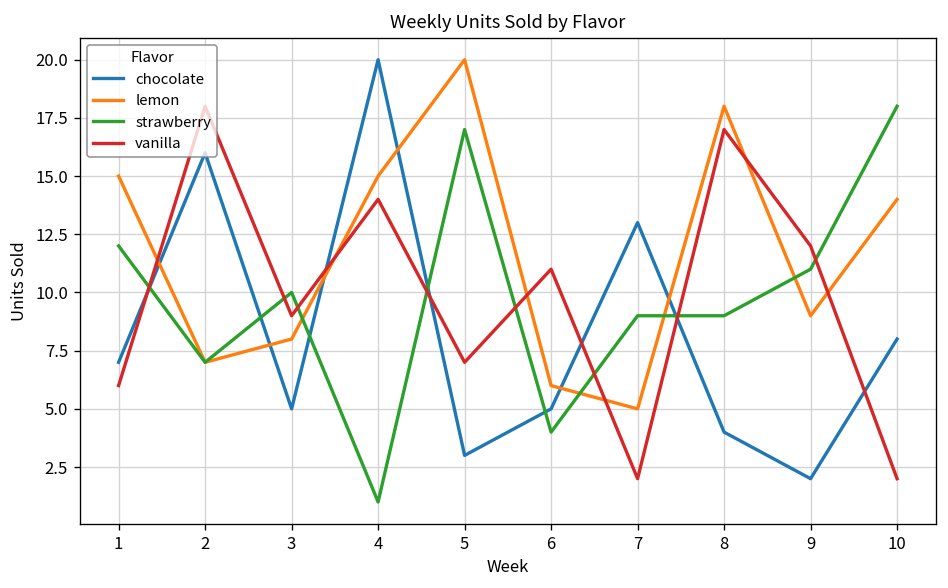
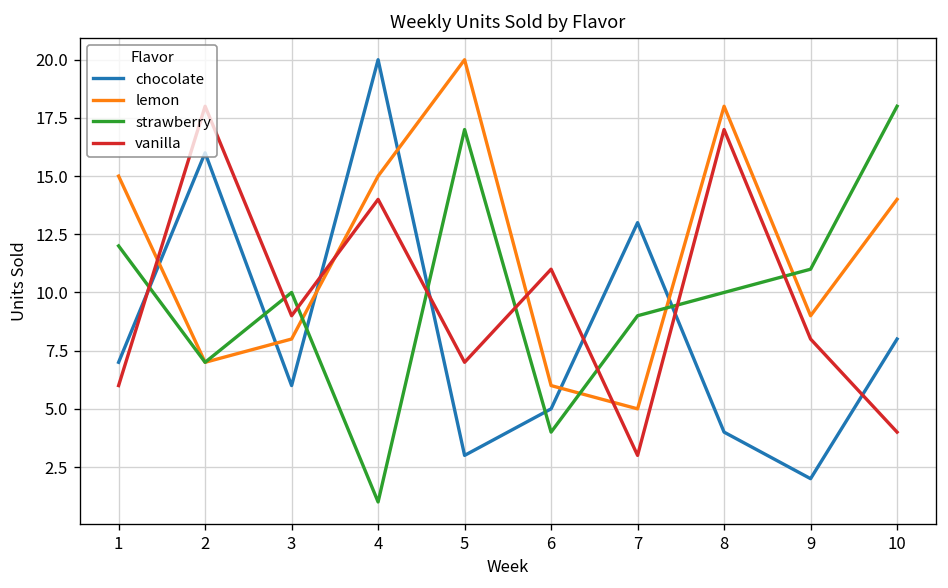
chocolate, 3: 5 -> 6
vanilla, 7: 2 -> 3
strawberry, 8: 9 -> 10
vanilla, 9: 12 -> 8
vanilla, 10: 2 -> 4
